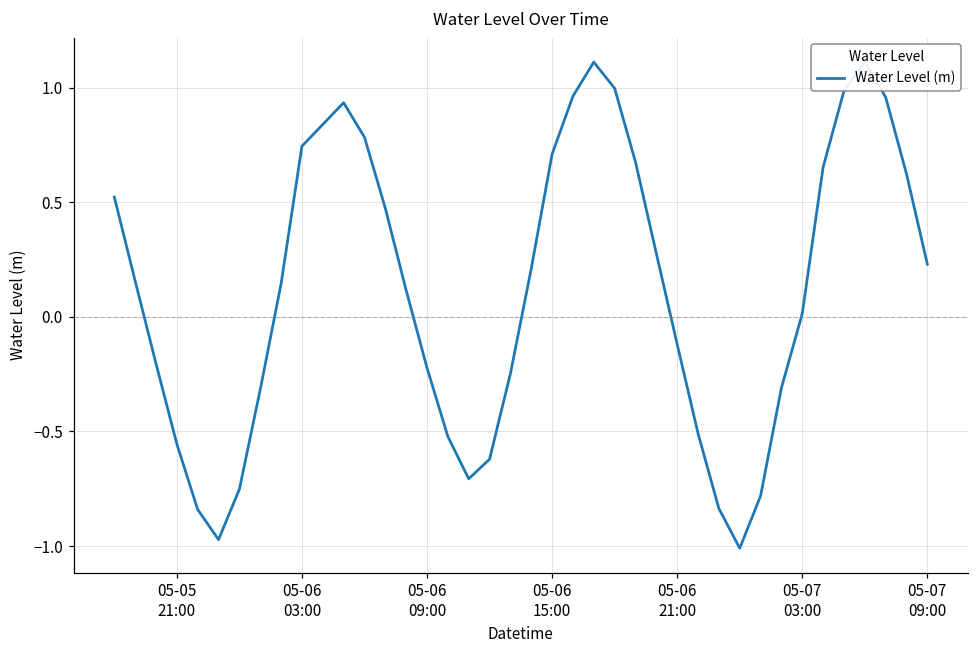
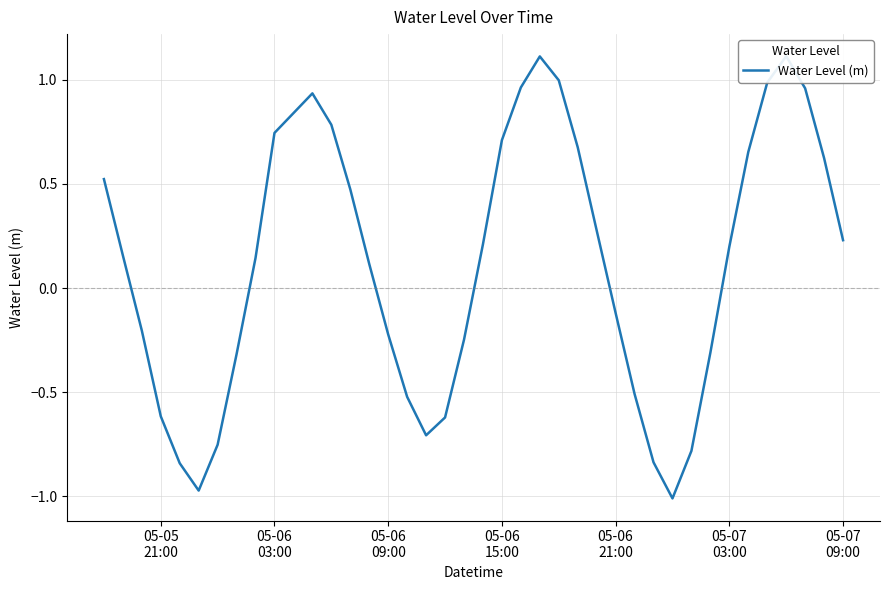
05-05 21:00: -0.55 -> -0.62
05-07 03:00: 0.01 -> 0.20
